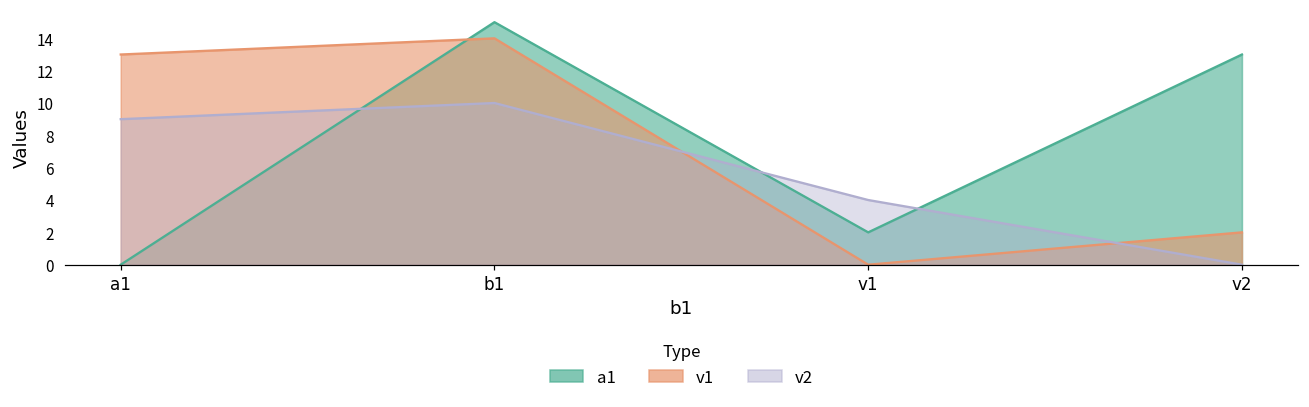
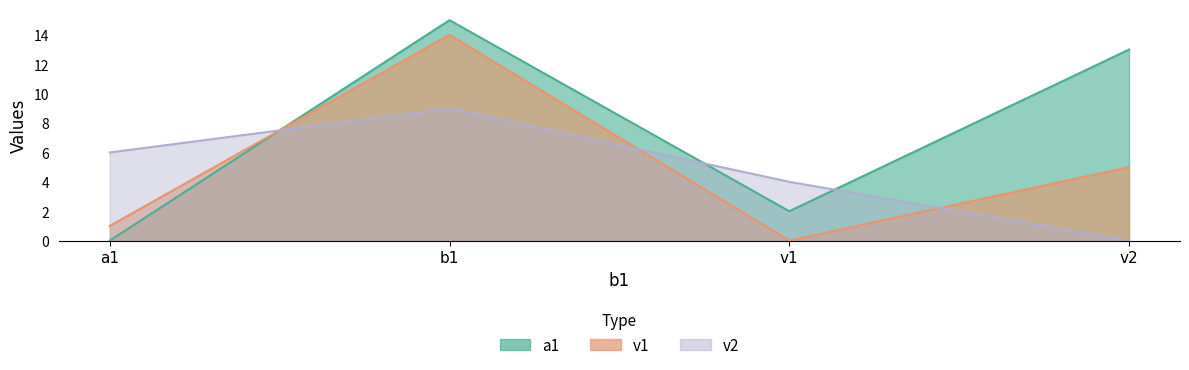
v1, a1: 13 -> 1
v2, a1: 9 -> 6
v2, b1: 10 -> 9
v1, v2: 2 -> 5
